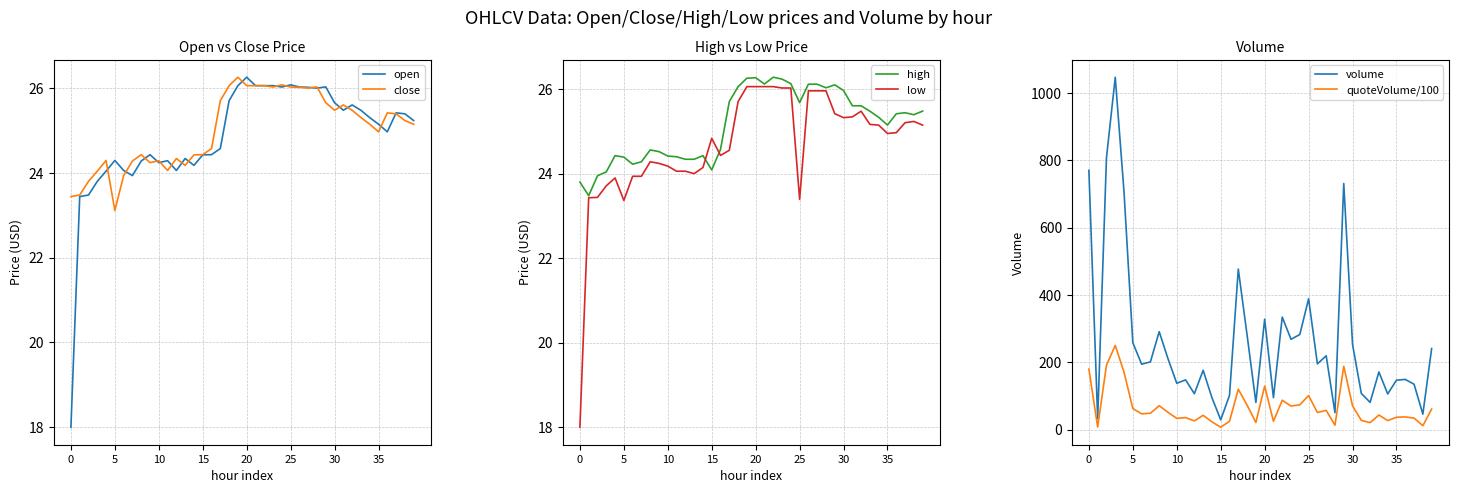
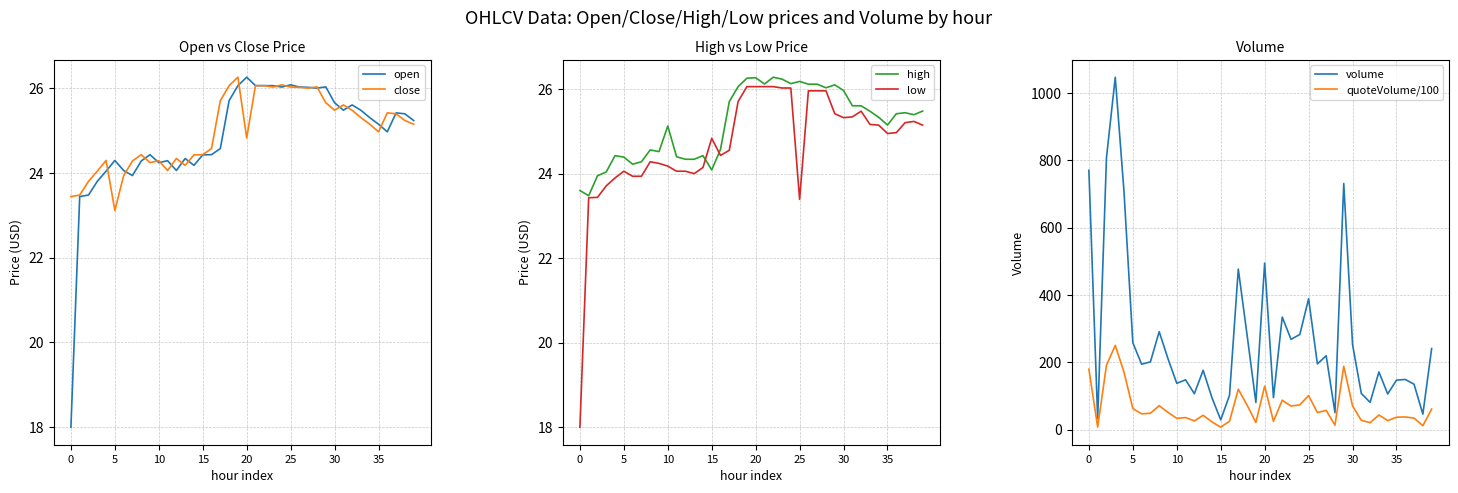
Open vs Close Price, close, 20: 26.1 -> 24.8
High vs Low Price, high, 0: 23.8 -> 23.6
High vs Low Price, low, 5: 23.4 -> 24.1
High vs Low Price, high, 10: 24.4 -> 25.1
High vs Low Price, high, 25: 25.7 -> 26.2
Volume, volume, 20: 330 -> 490
